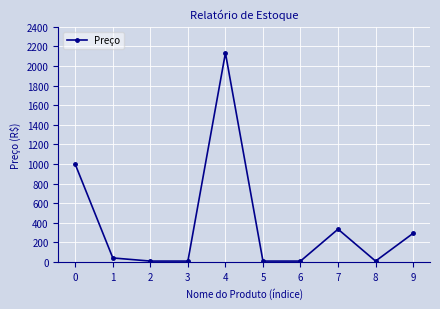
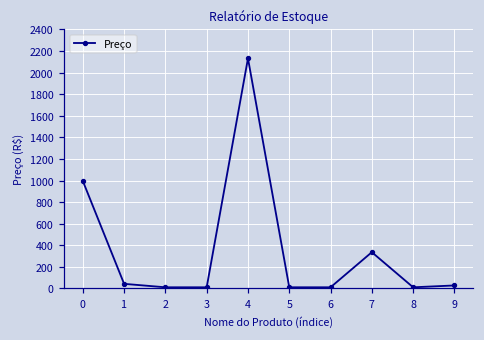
9: 300 -> 0
